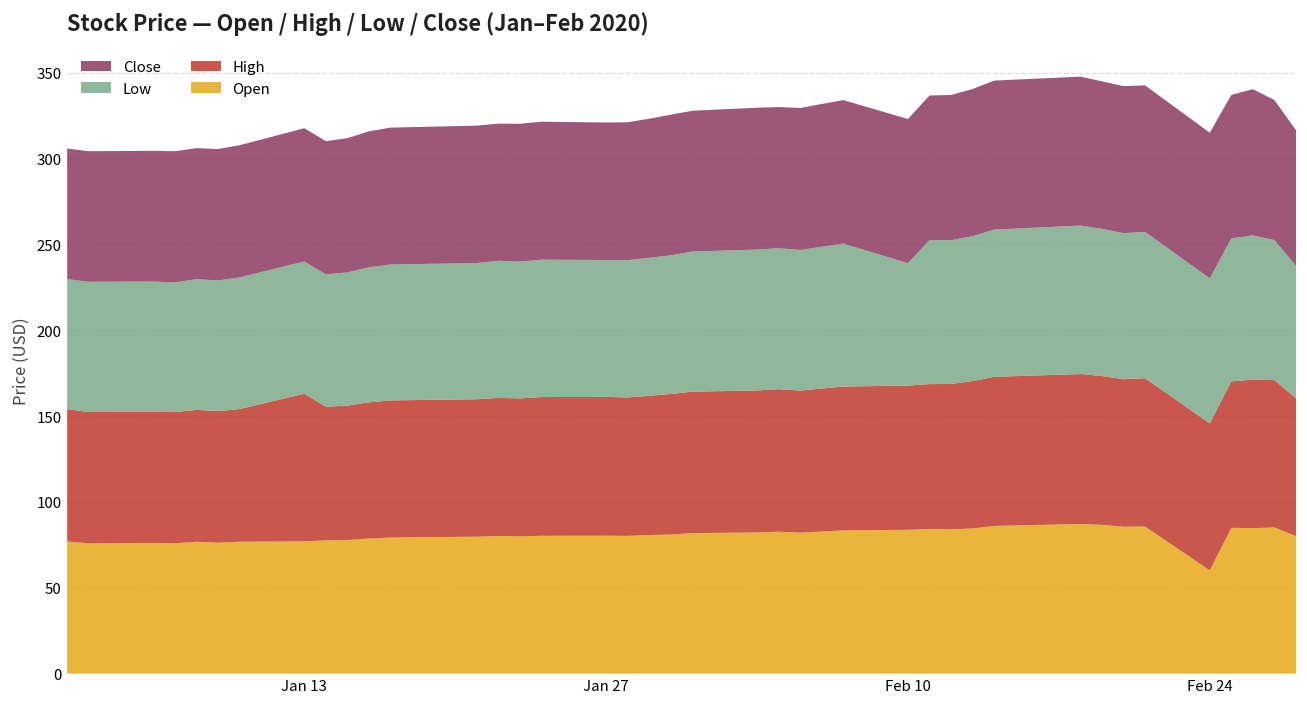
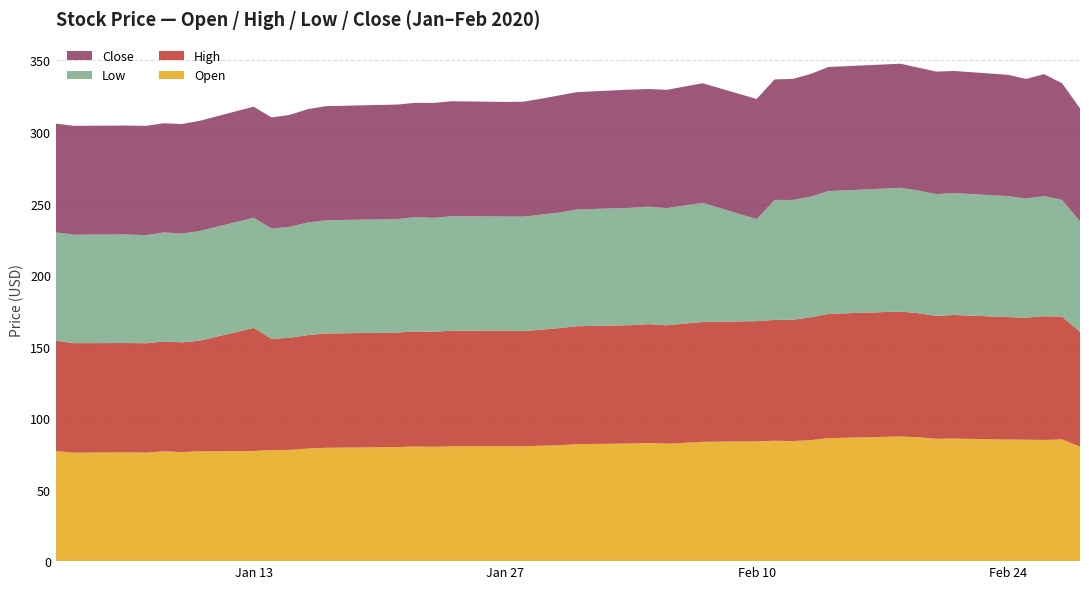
Open, Feb 24: 60 -> 85
